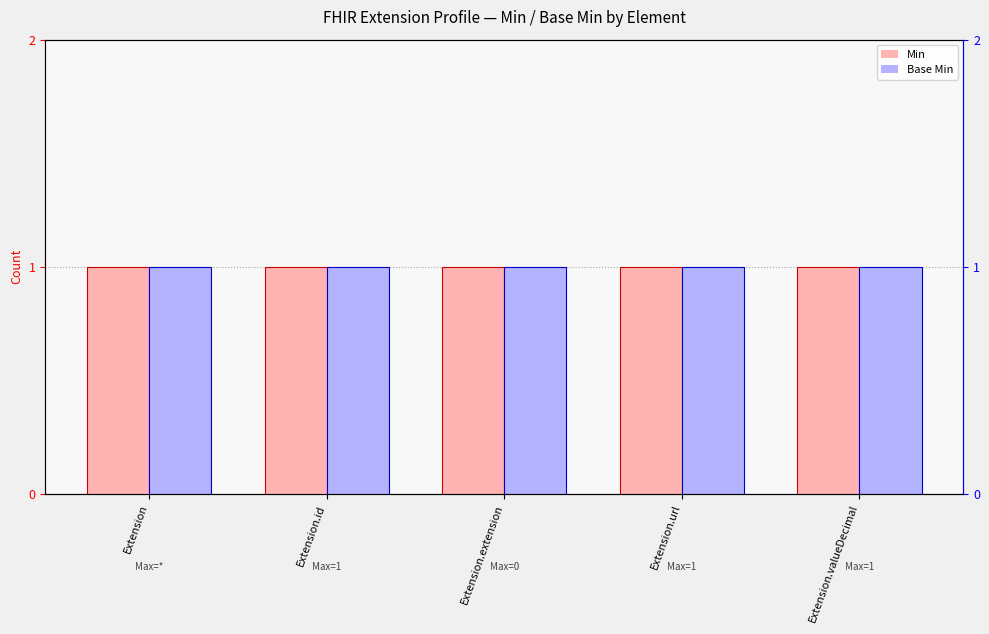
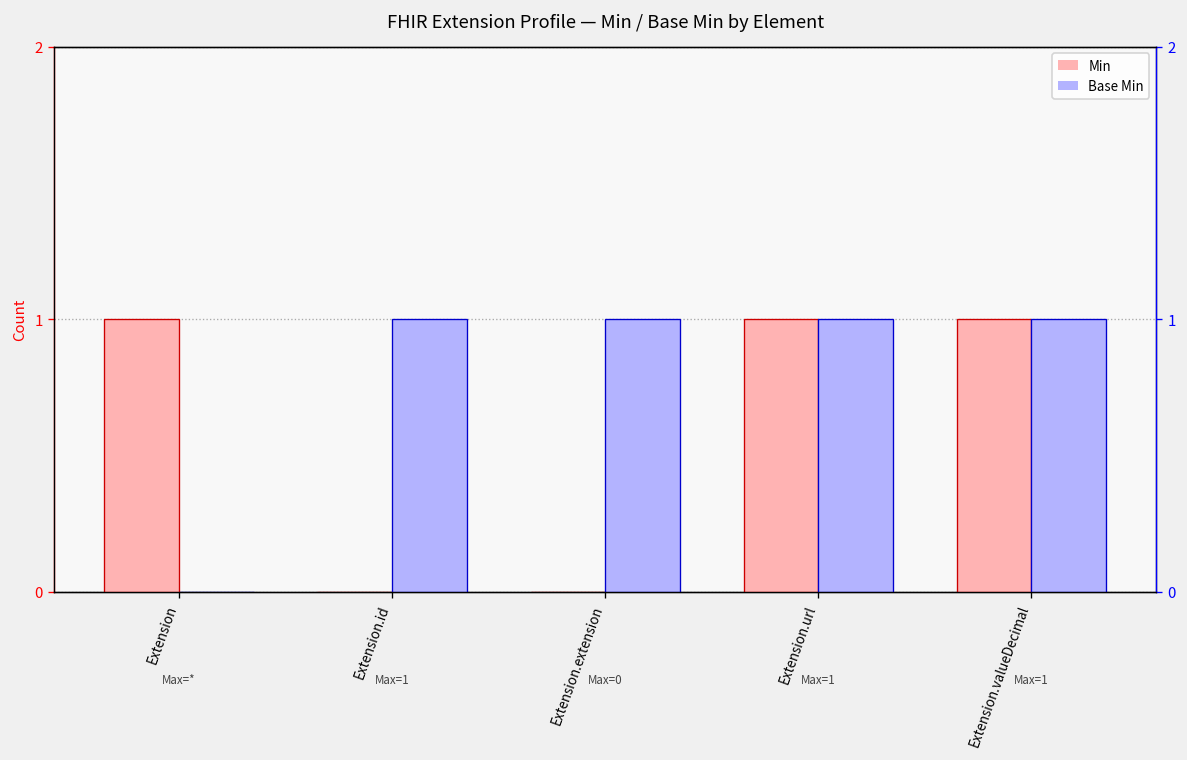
Base Min, Extension: 1 -> 0
Min, Extension.id: 1 -> 0
Min, Extension.extension: 1 -> 0
